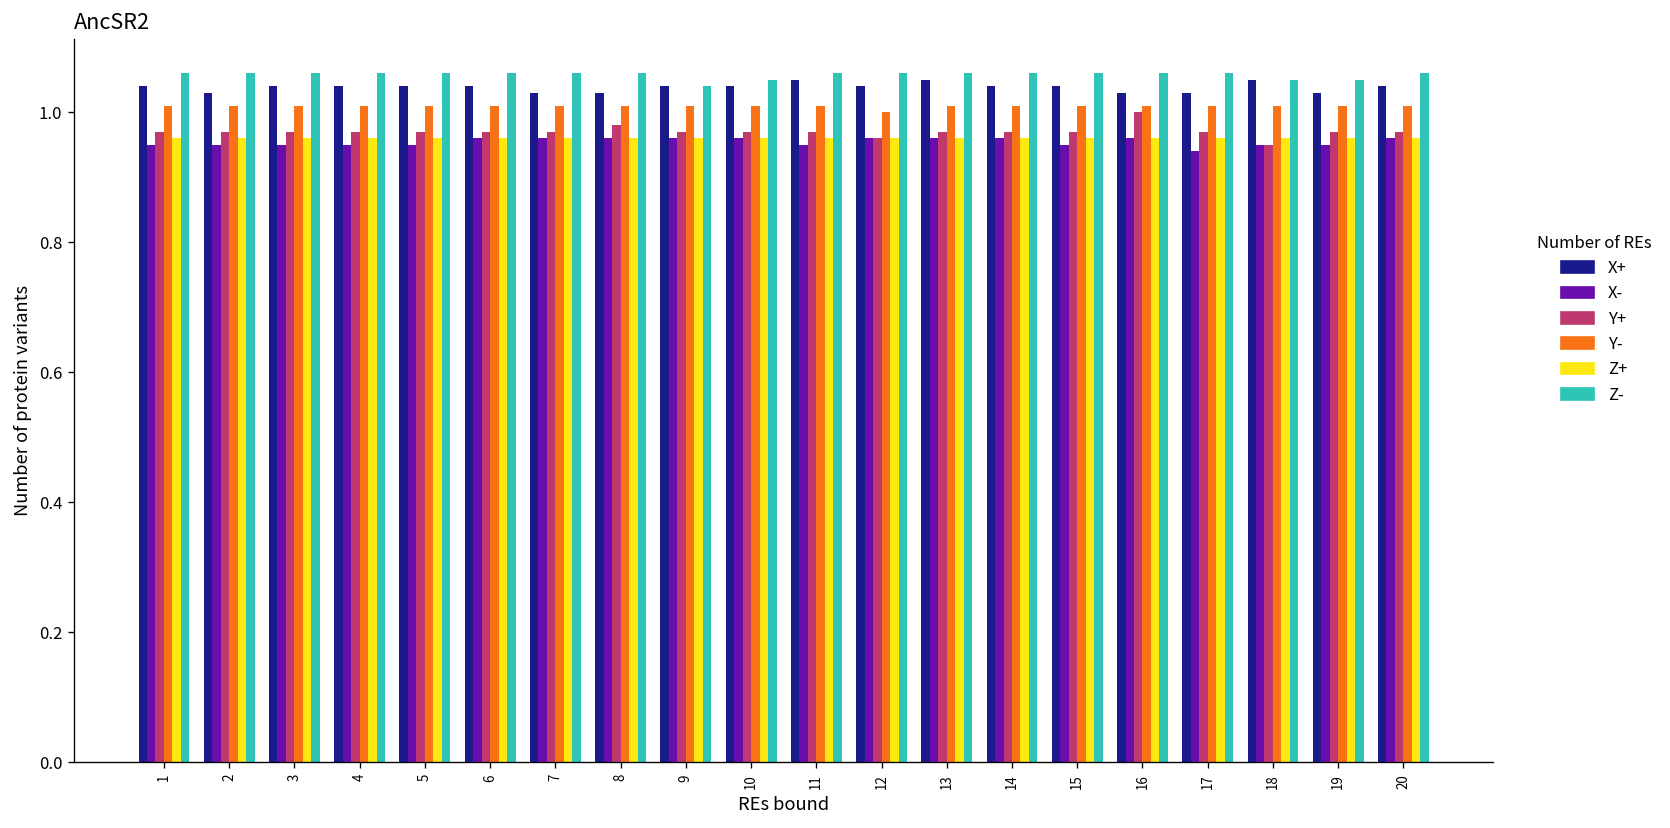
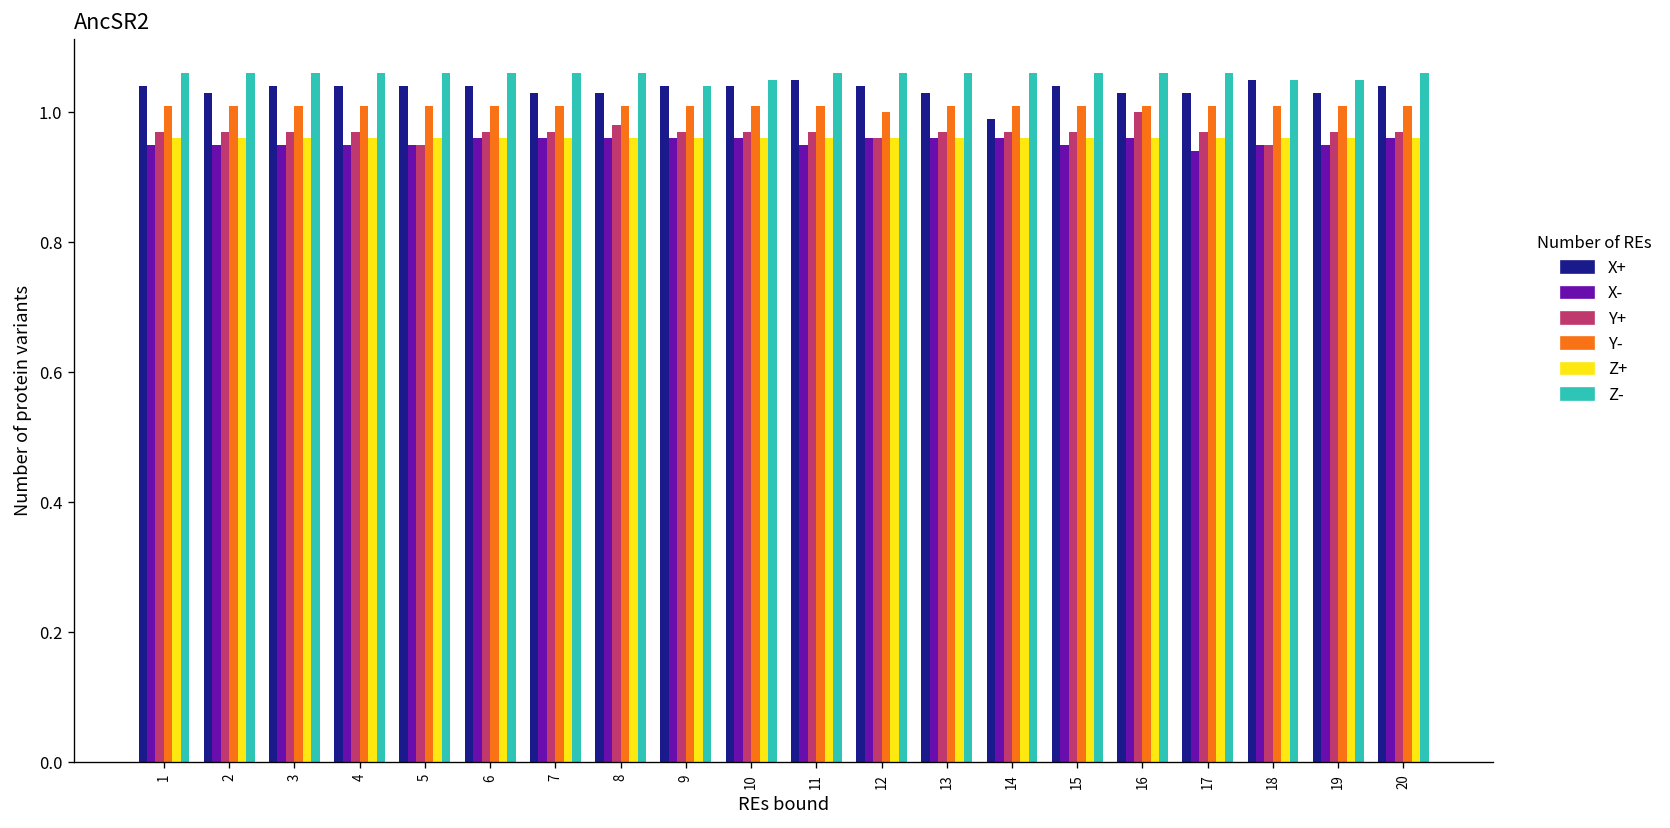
Y+, 5: 0.97 -> 0.95
X+, 13: 1.05 -> 1.03
X+, 14: 1.04 -> 0.99
